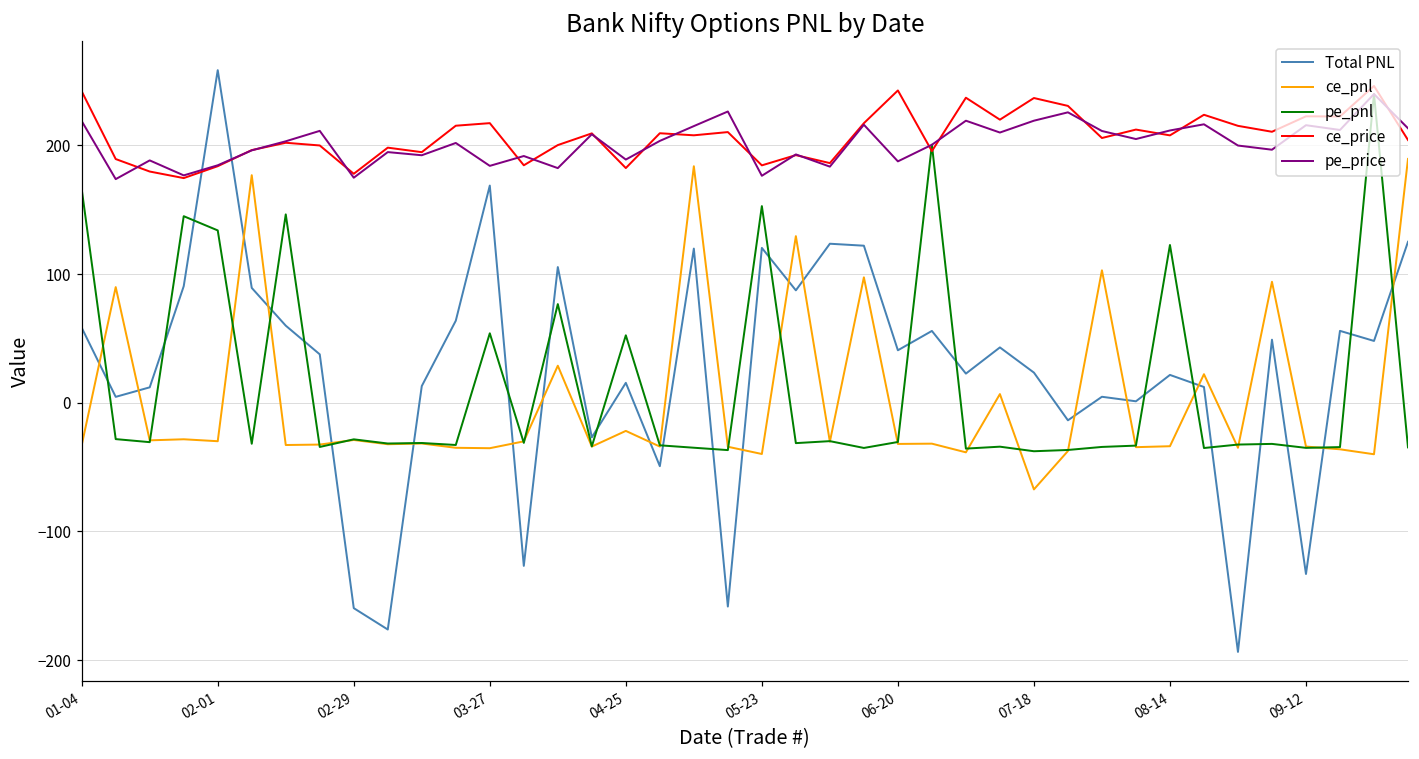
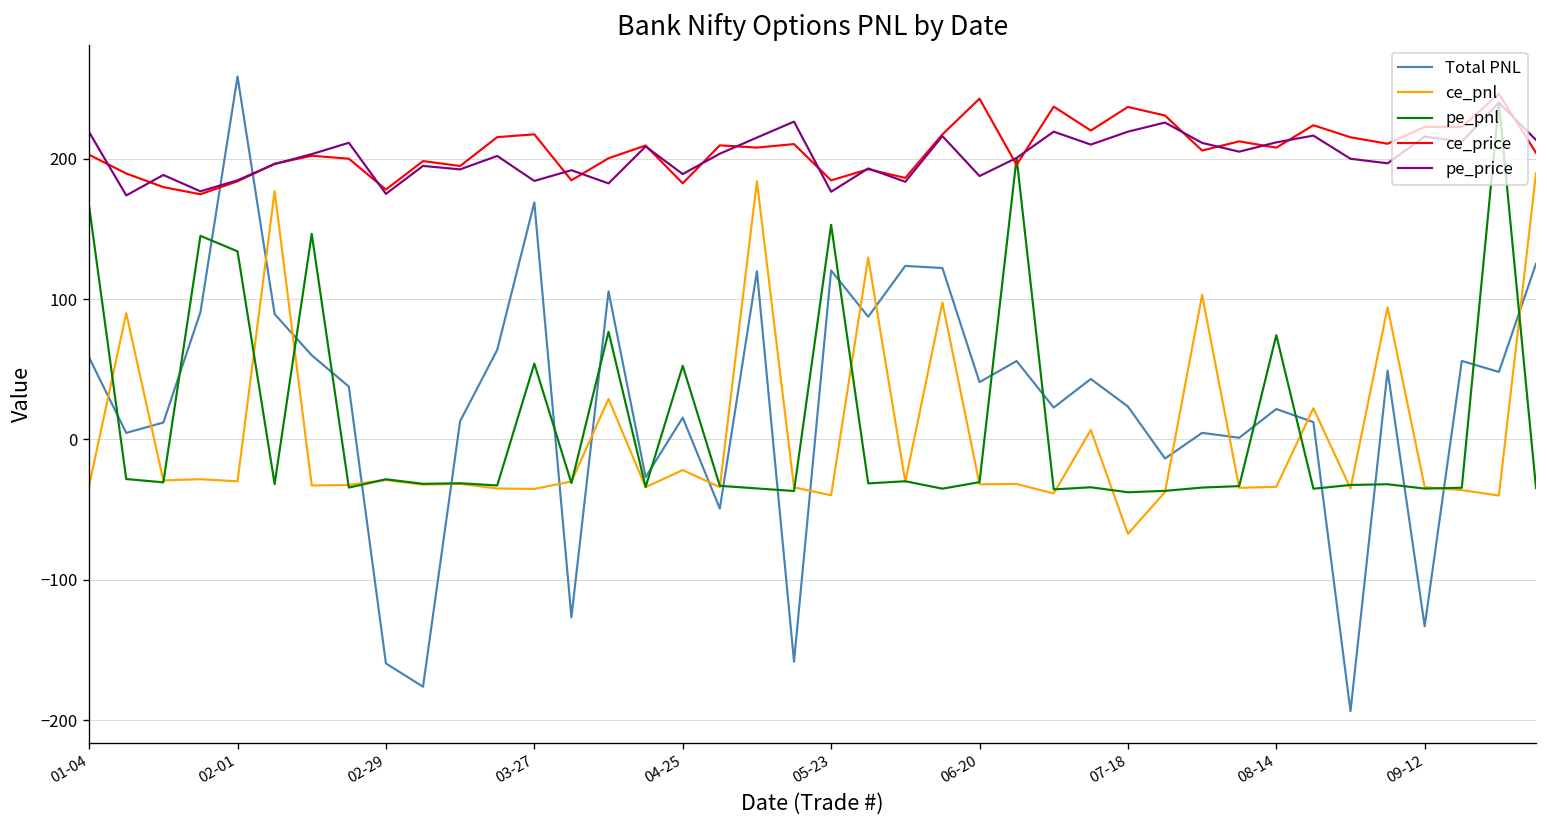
ce_price, 01-04: 242 -> 203
pe_pnl, 08-14: 123 -> 74
